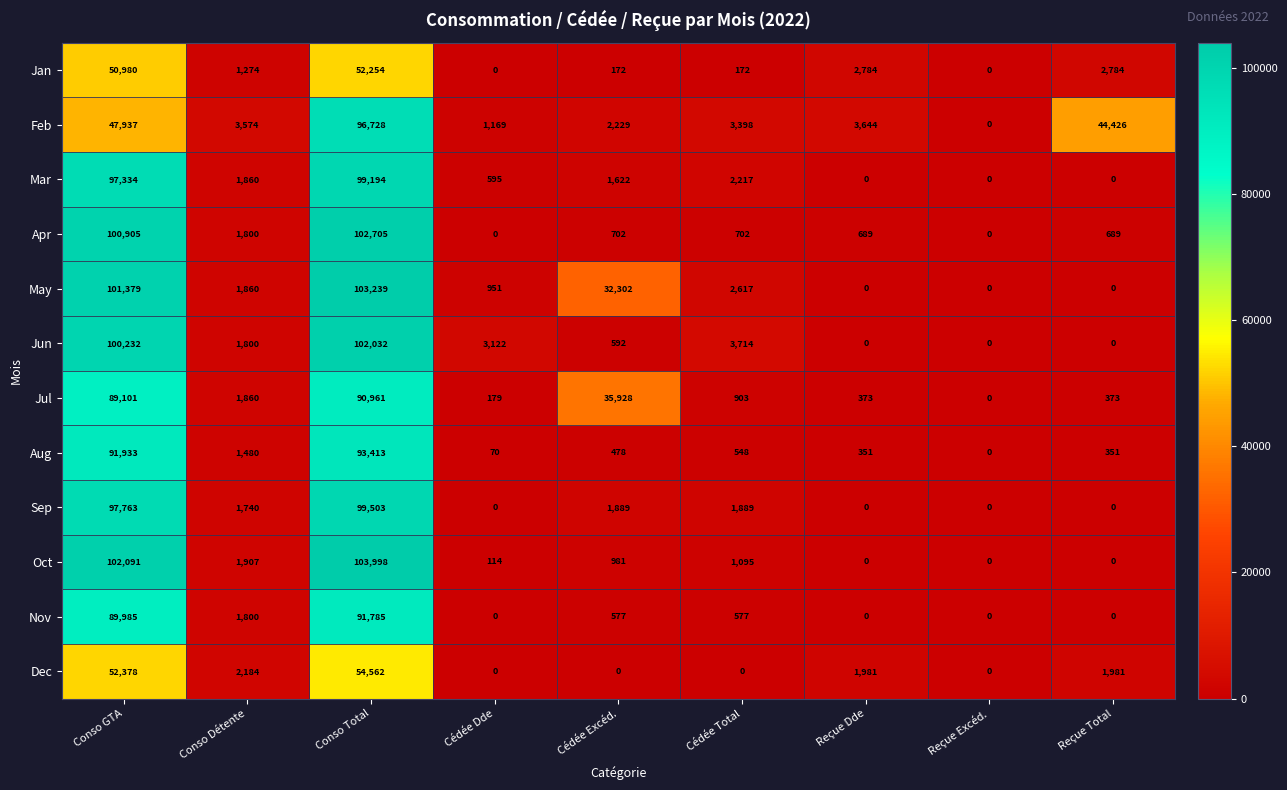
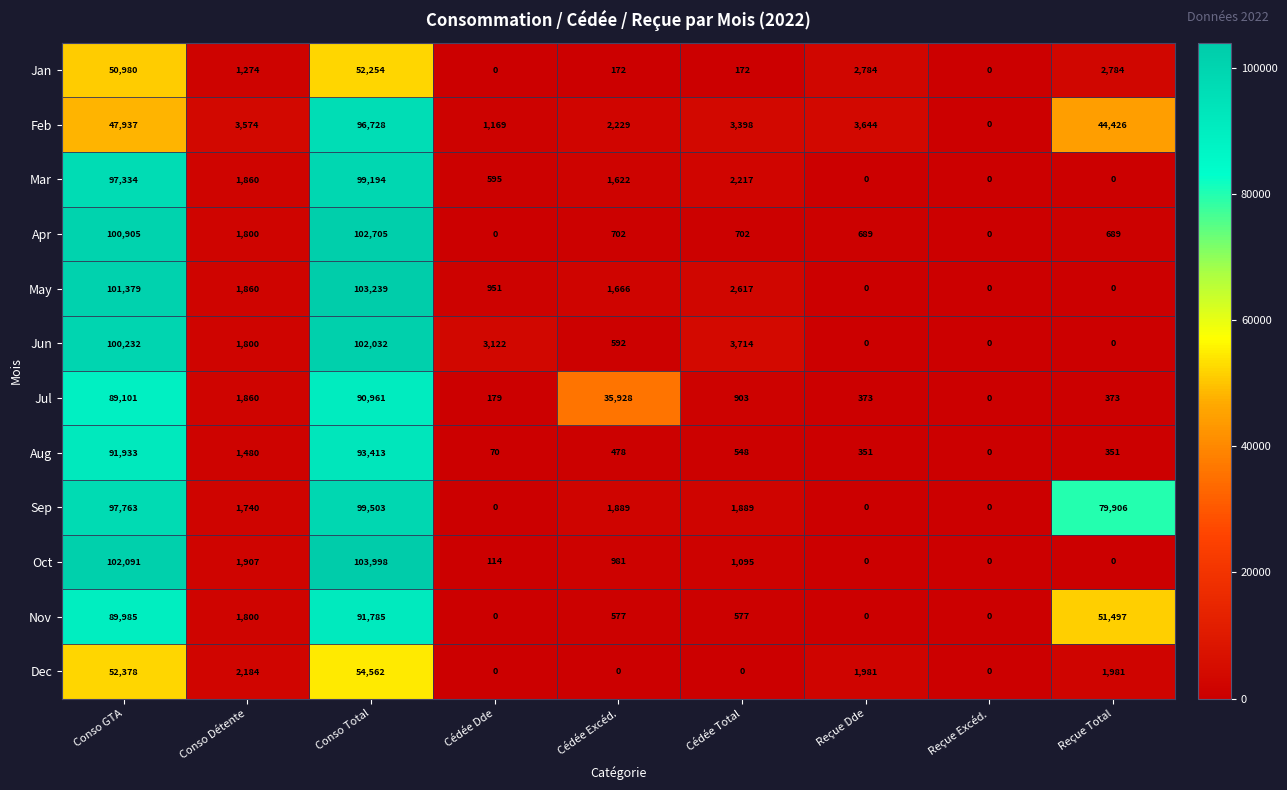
May, Cédée Excéd.: 32,302 -> 1,666
Sep, Reçue Total: 0 -> 79,906
Nov, Reçue Total: 0 -> 51,497
